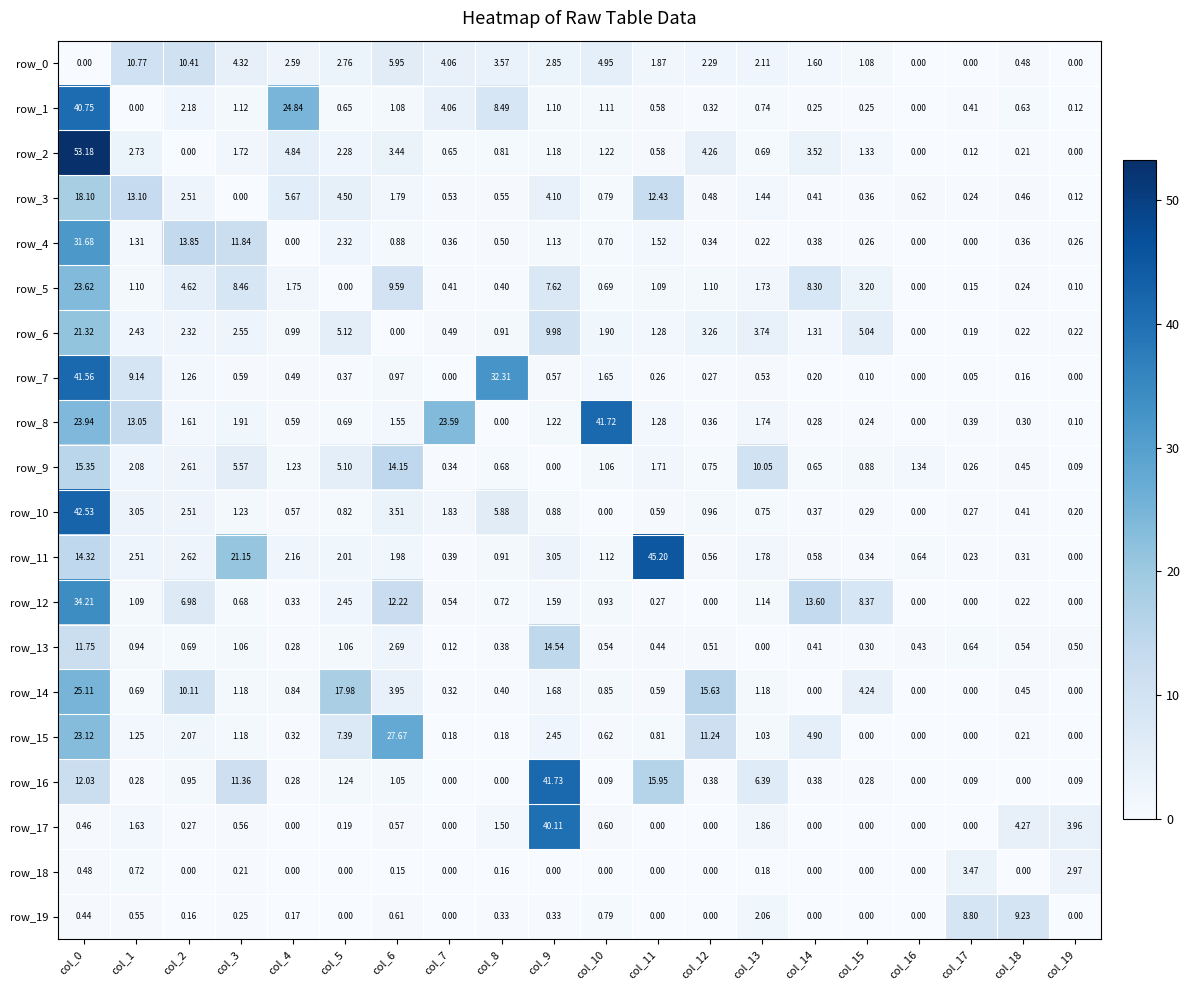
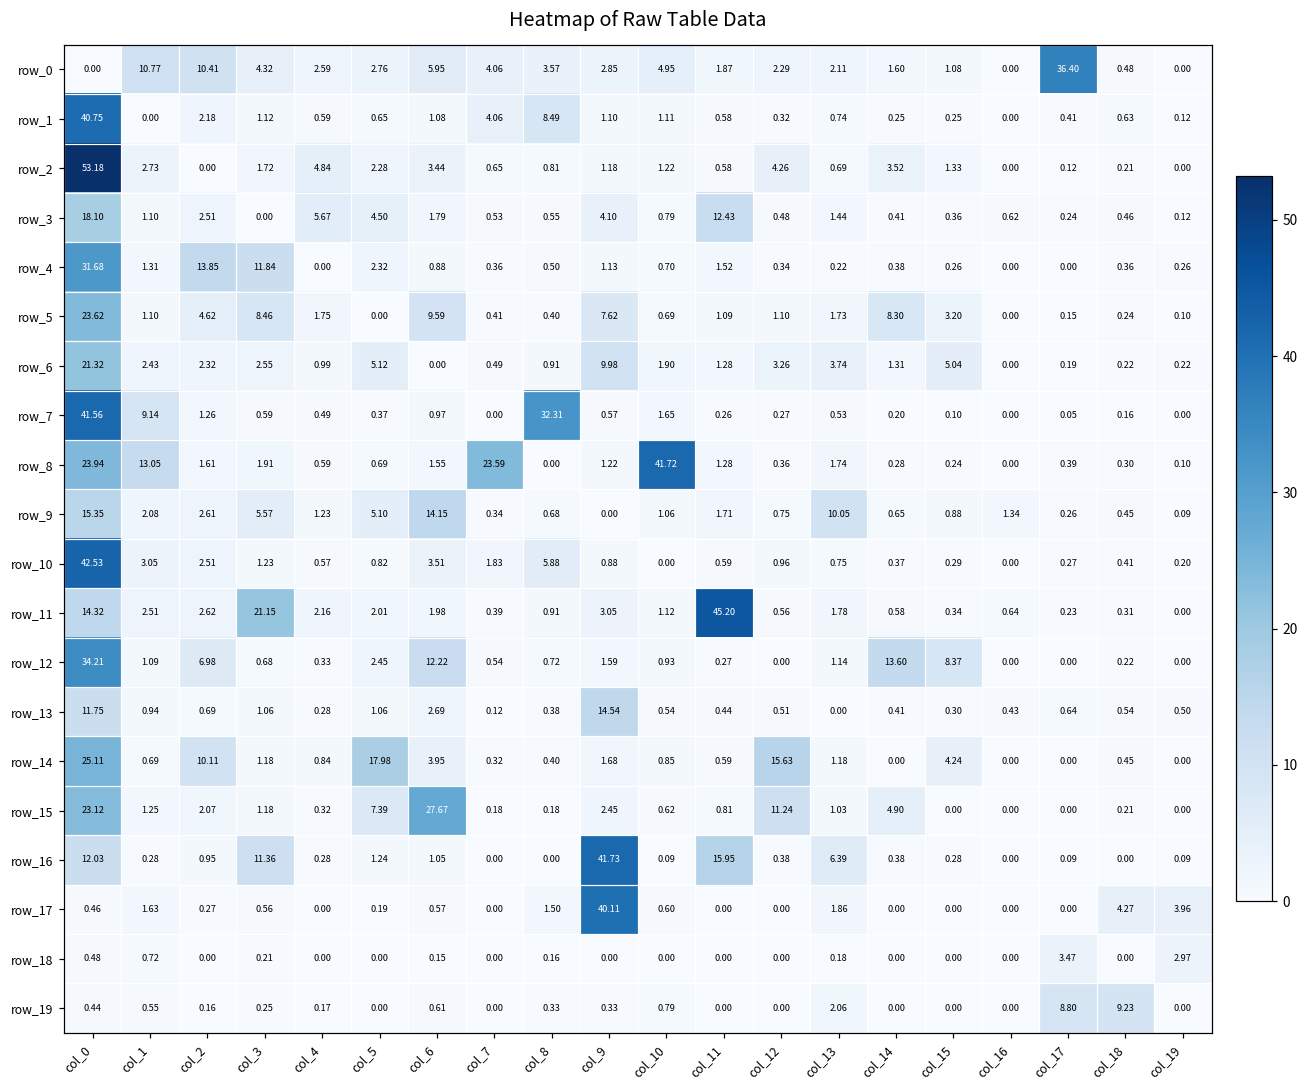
row_0, col_17: 0.00 -> 36.40
row_1, col_4: 24.84 -> 0.59
row_3, col_1: 13.10 -> 1.10
